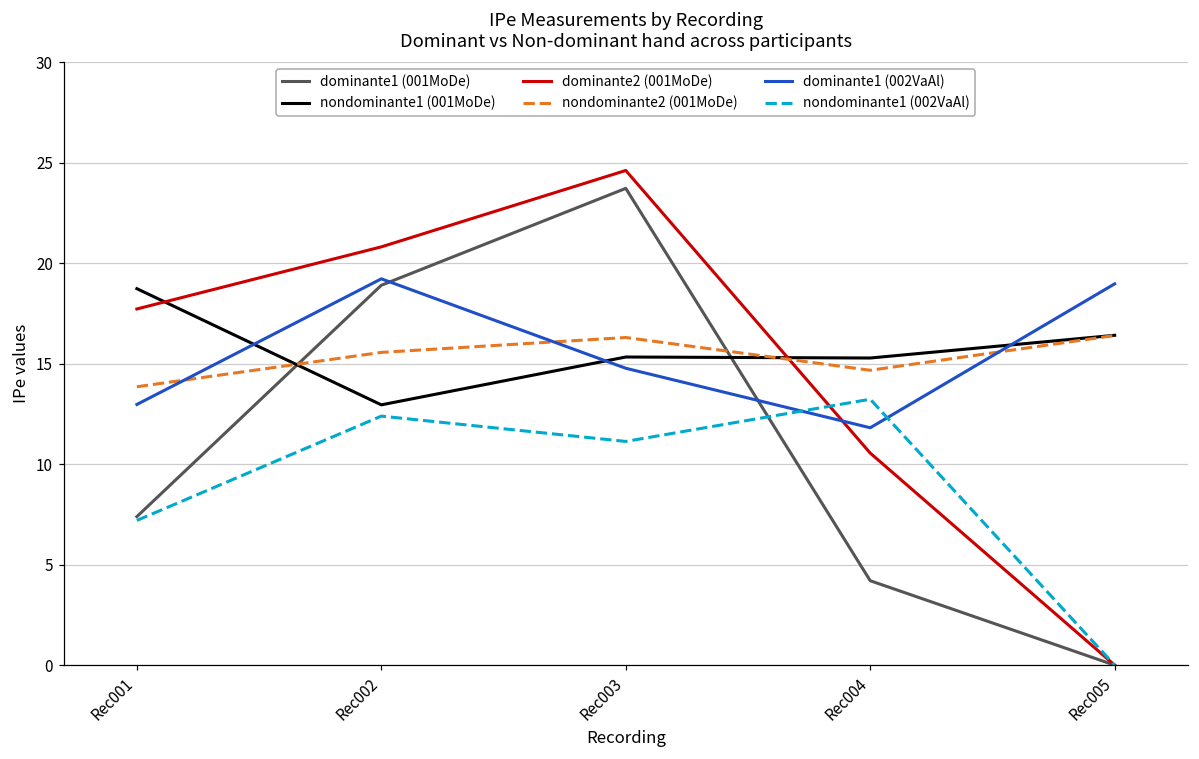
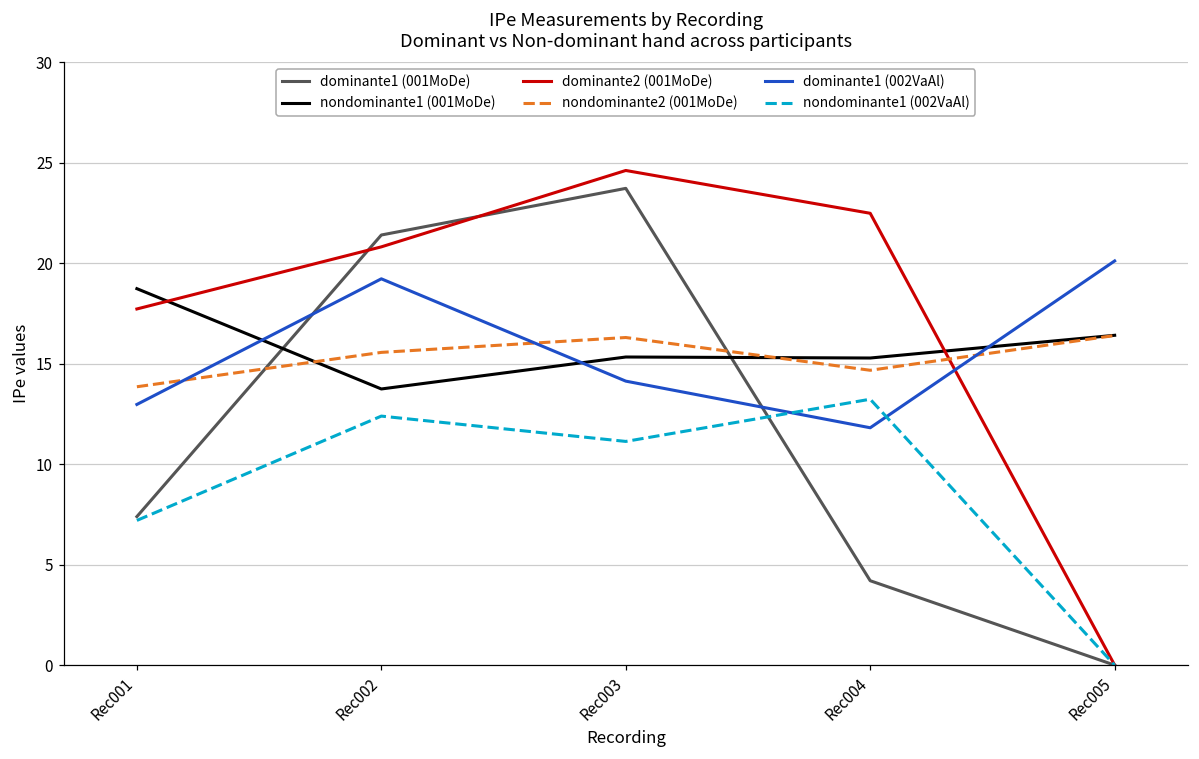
dominante1 (001MoDe), Rec002: 18.9 -> 21.4
nondominante1 (001MoDe), Rec002: 13.0 -> 13.7
dominante1 (002VaAl), Rec003: 14.8 -> 14.1
dominante2 (001MoDe), Rec004: 10.6 -> 22.5
dominante1 (002VaAl), Rec005: 19.0 -> 20.1
